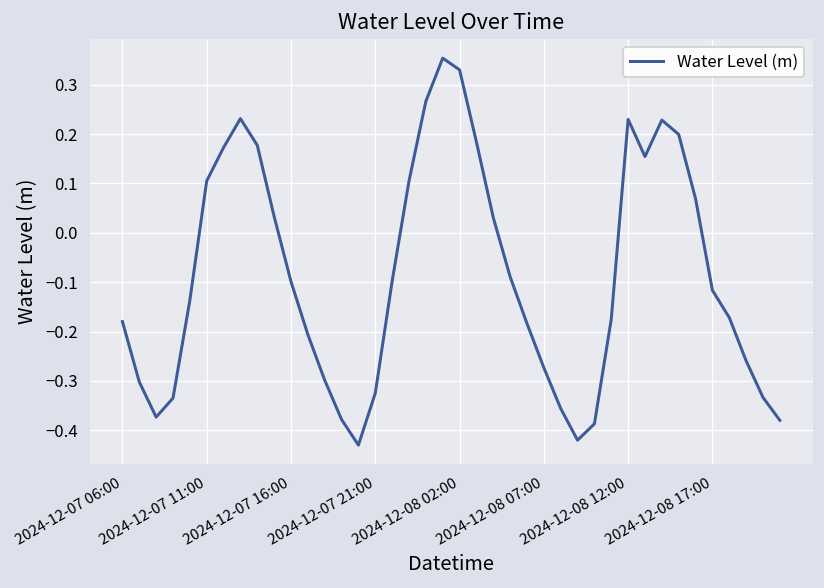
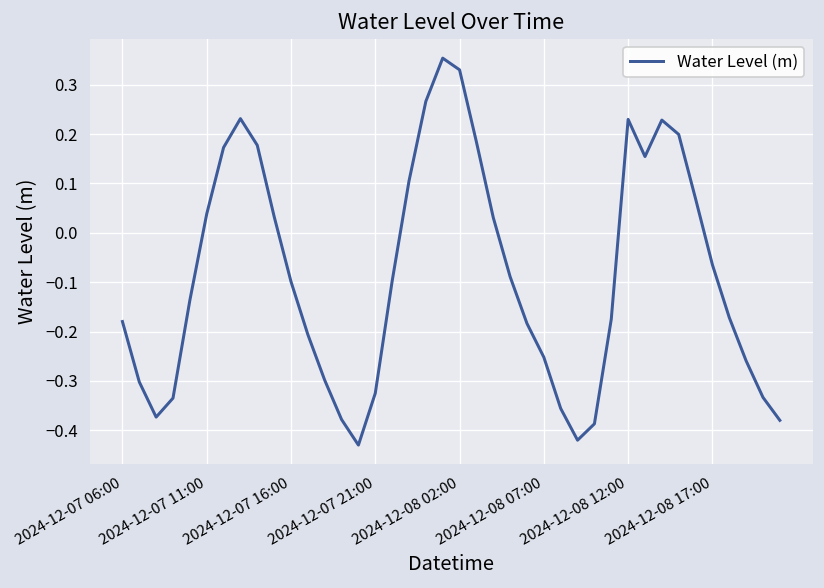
2024-12-07 11:00: 0.11 -> 0.04
2024-12-08 07:00: -0.27 -> -0.25
2024-12-08 17:00: -0.12 -> -0.06
